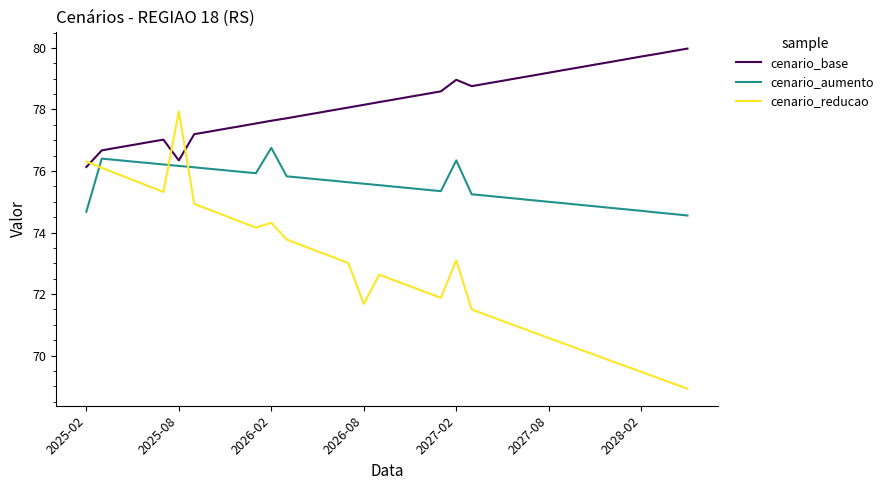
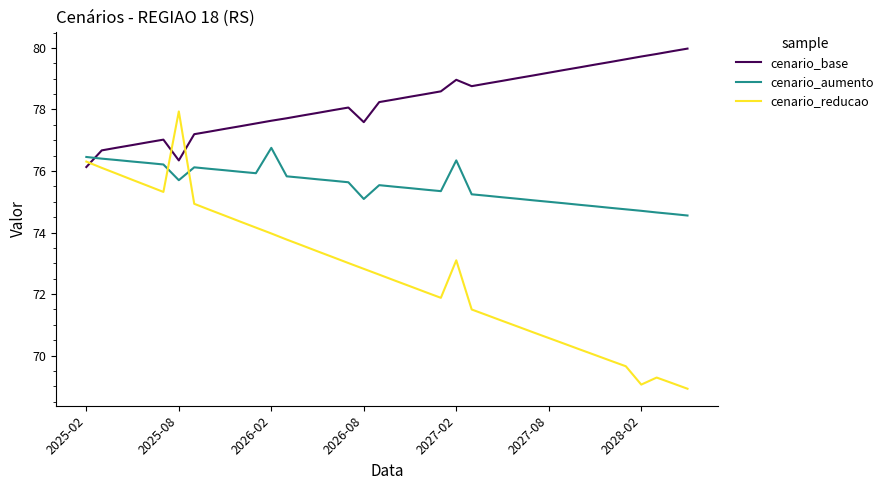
cenario_aumento, 2025-02: 74.7 -> 76.5
cenario_aumento, 2025-08: 76.2 -> 75.7
cenario_reducao, 2026-02: 74.3 -> 74.0
cenario_base, 2026-08: 78.2 -> 77.6
cenario_aumento, 2026-08: 75.6 -> 75.1
cenario_reducao, 2026-08: 71.7 -> 72.8
cenario_reducao, 2028-02: 69.5 -> 69.1
